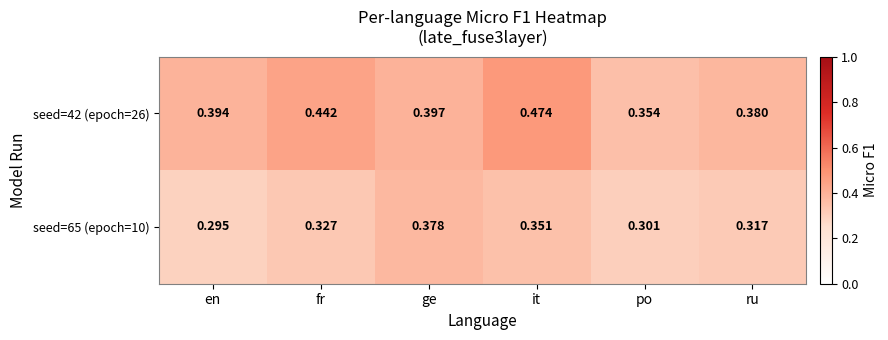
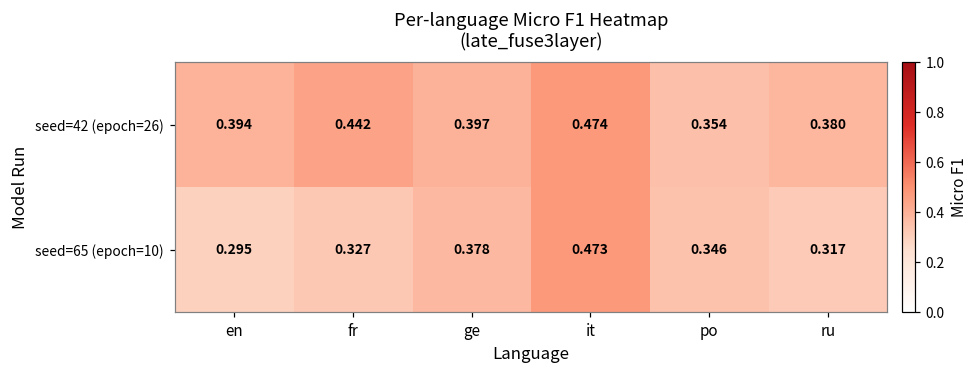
seed=65 (epoch=10), it: 0.351 -> 0.473
seed=65 (epoch=10), po: 0.301 -> 0.346
